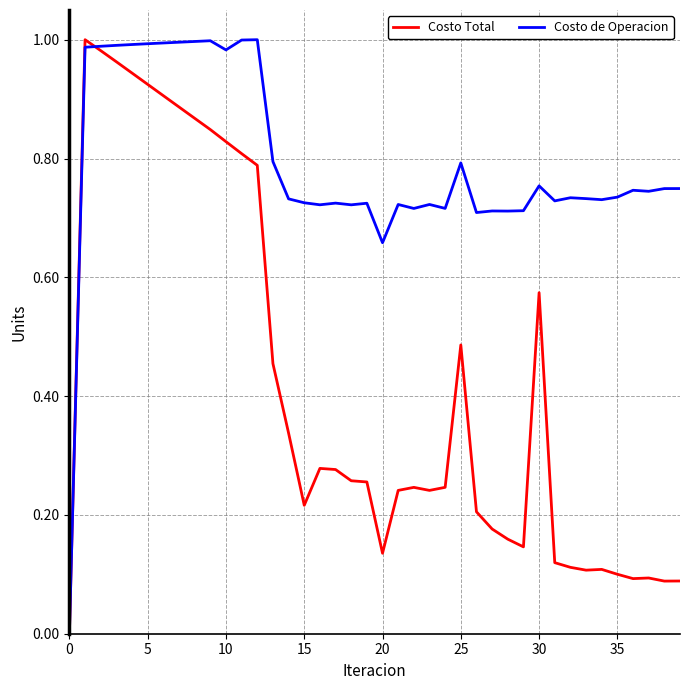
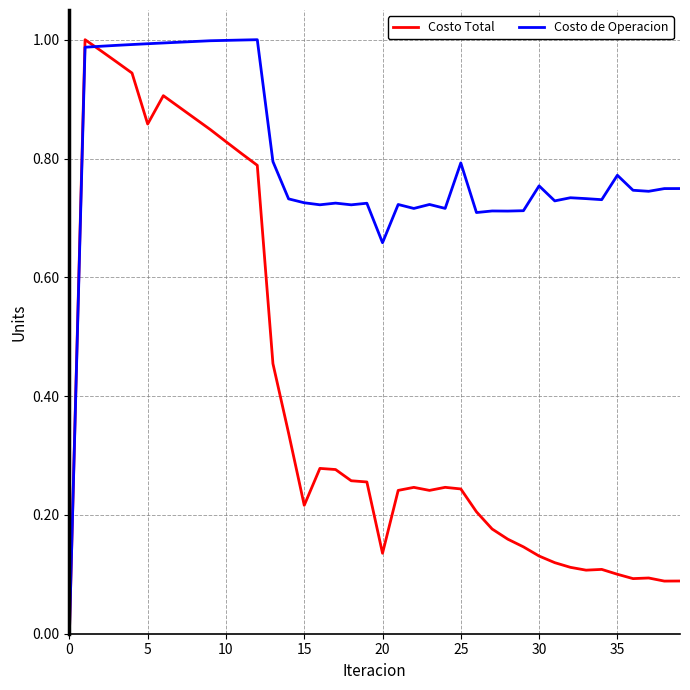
Costo Total, 5: 0.92 -> 0.86
Costo de Operacion, 10: 0.98 -> 1.00
Costo Total, 25: 0.49 -> 0.24
Costo Total, 30: 0.57 -> 0.13
Costo de Operacion, 35: 0.73 -> 0.77
